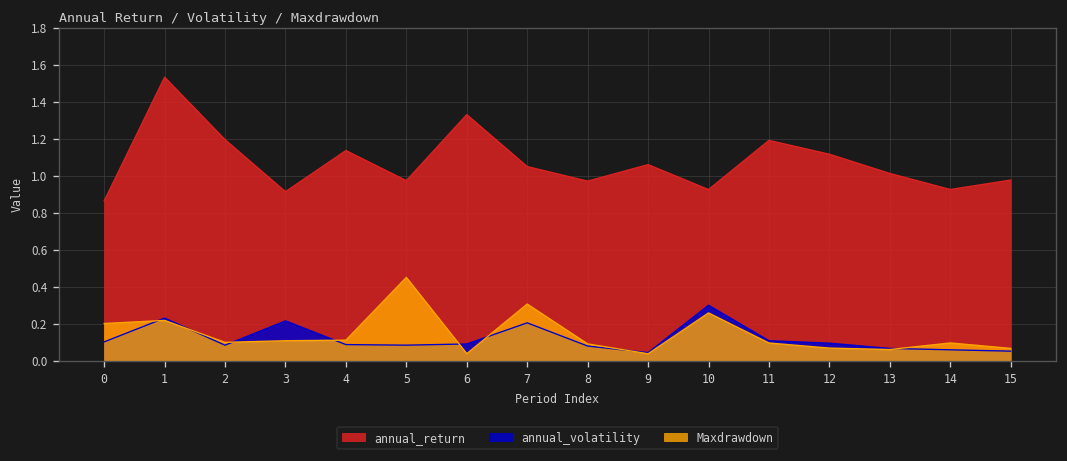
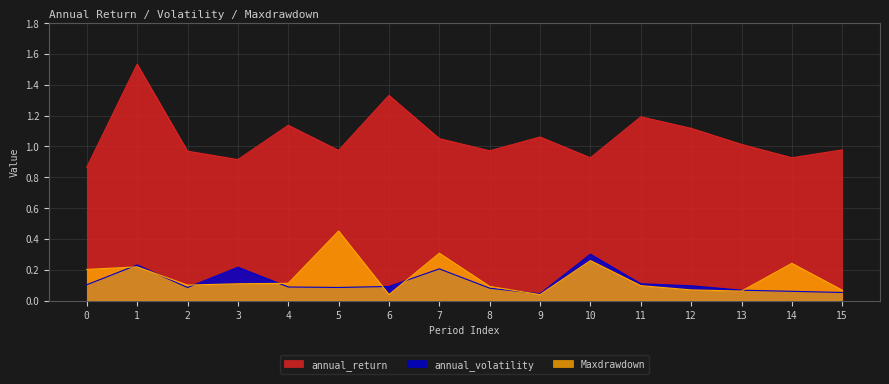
annual_return, 2: 1.20 -> 0.97
Maxdrawdown, 14: 0.10 -> 0.24
